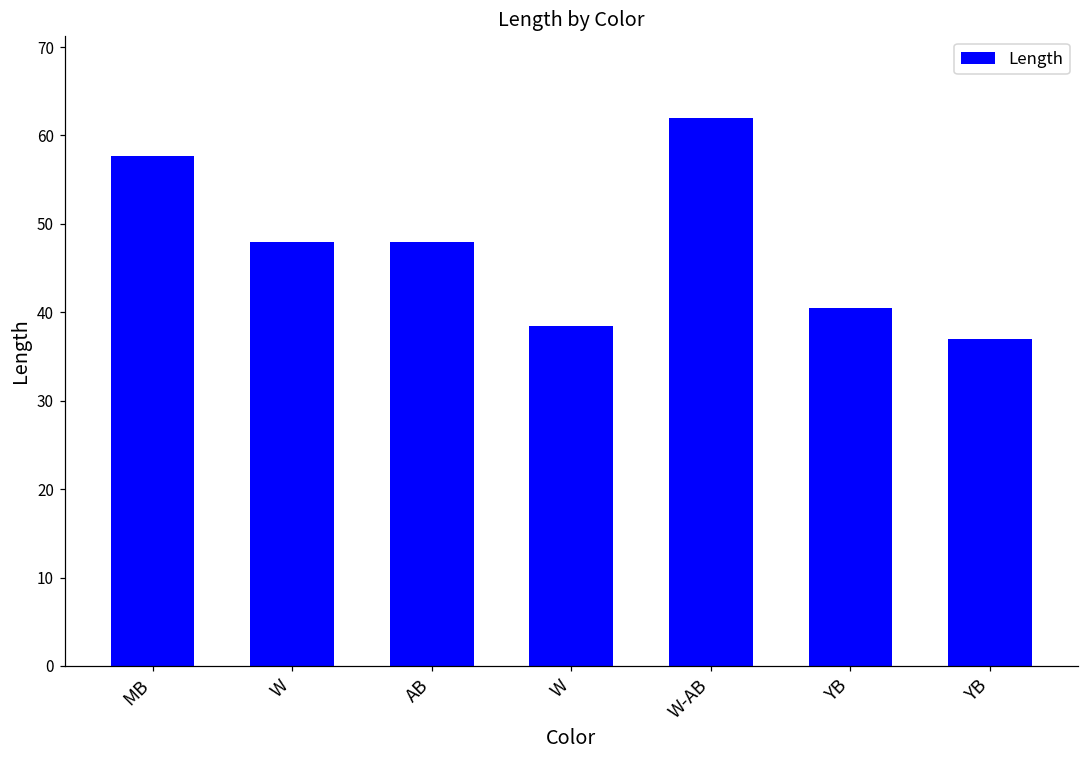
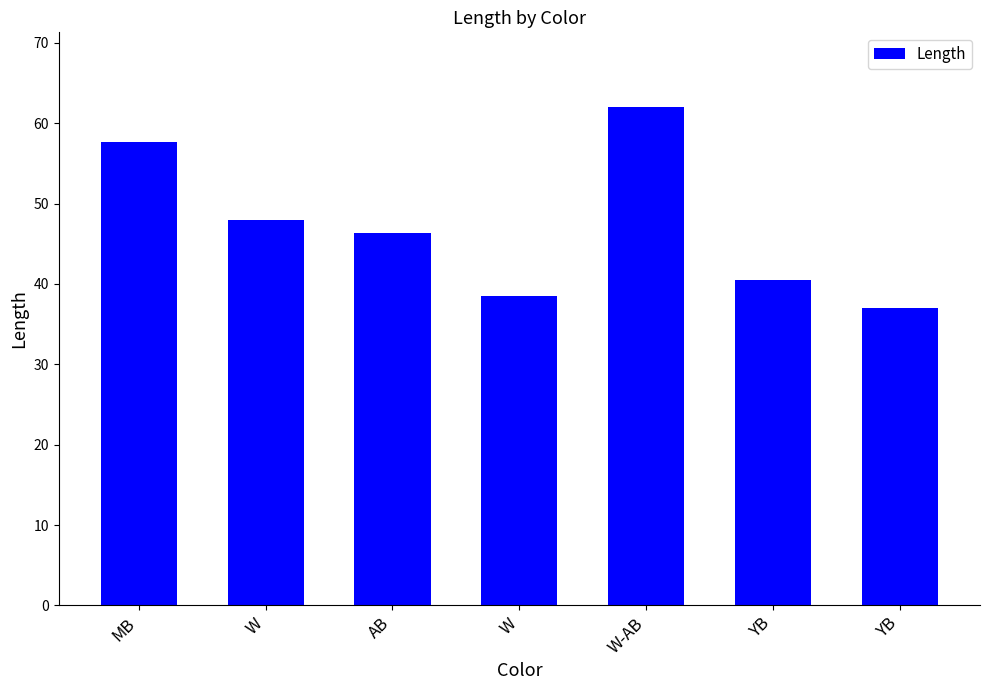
AB: 48 -> 46
